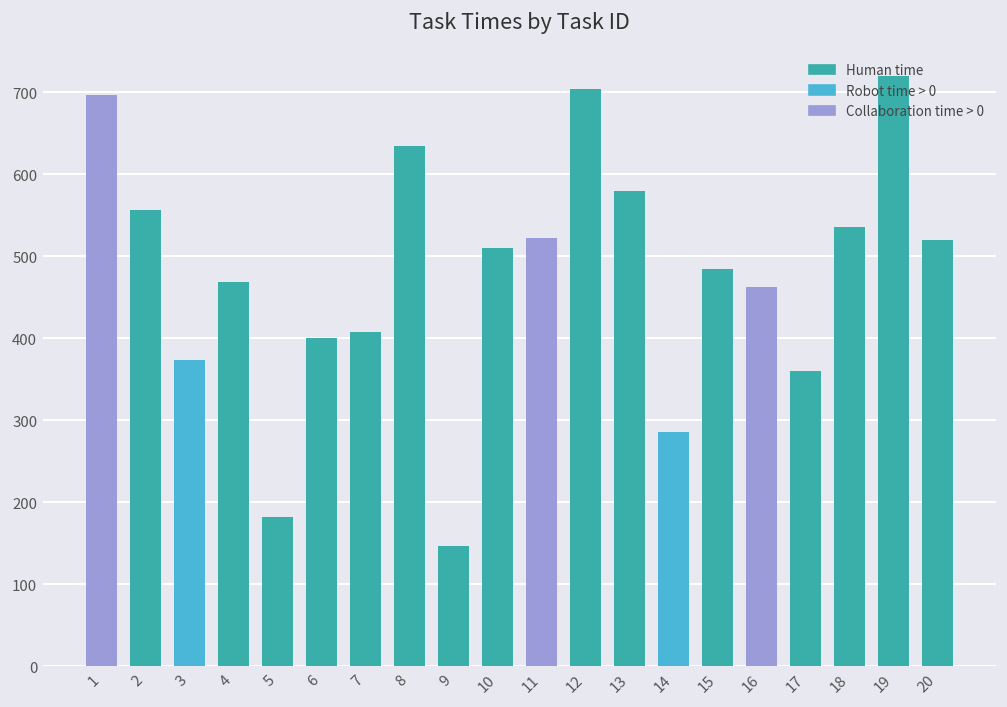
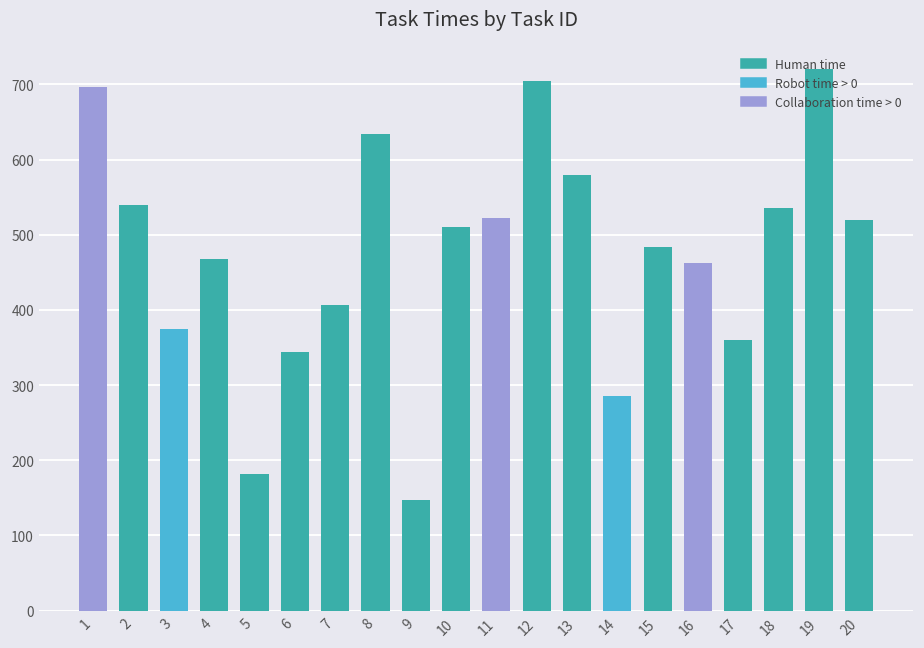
2: 560 -> 540
6: 400 -> 340
